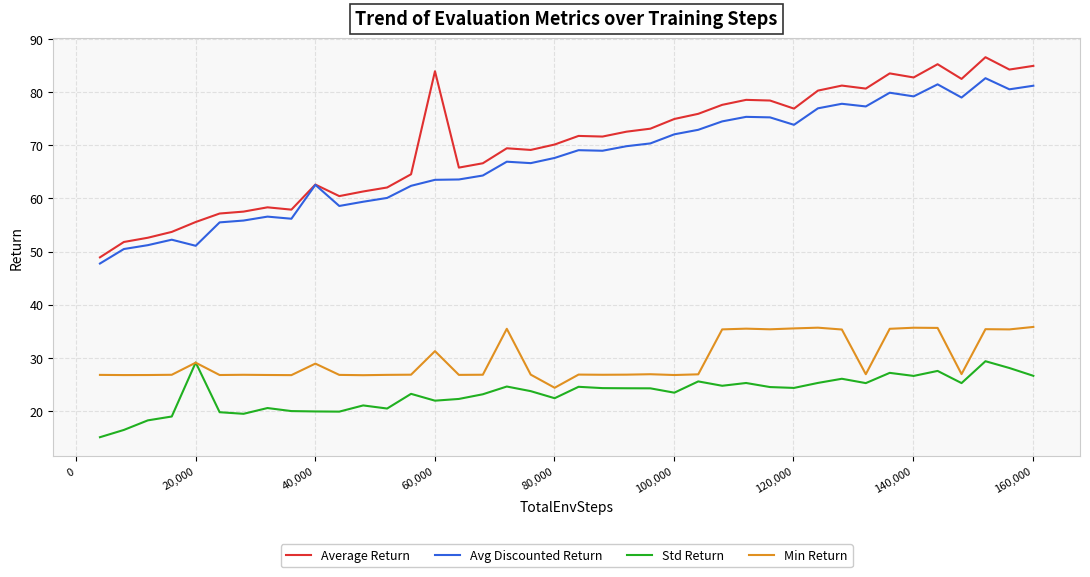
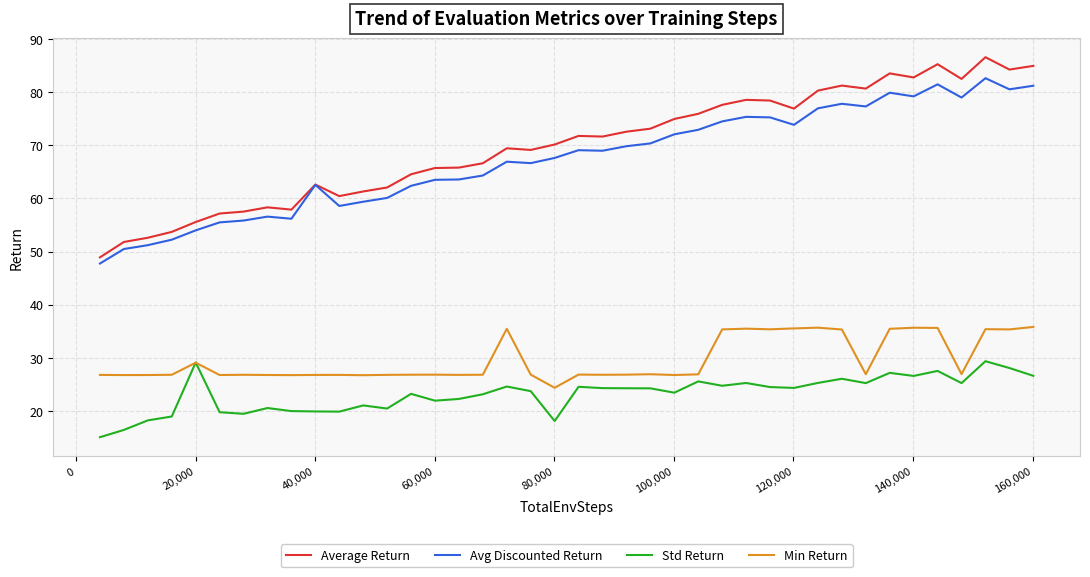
Avg Discounted Return, 20,000: 51 -> 54
Min Return, 40,000: 29 -> 27
Average Return, 60,000: 84 -> 66
Min Return, 60,000: 31 -> 27
Std Return, 80,000: 22 -> 18
